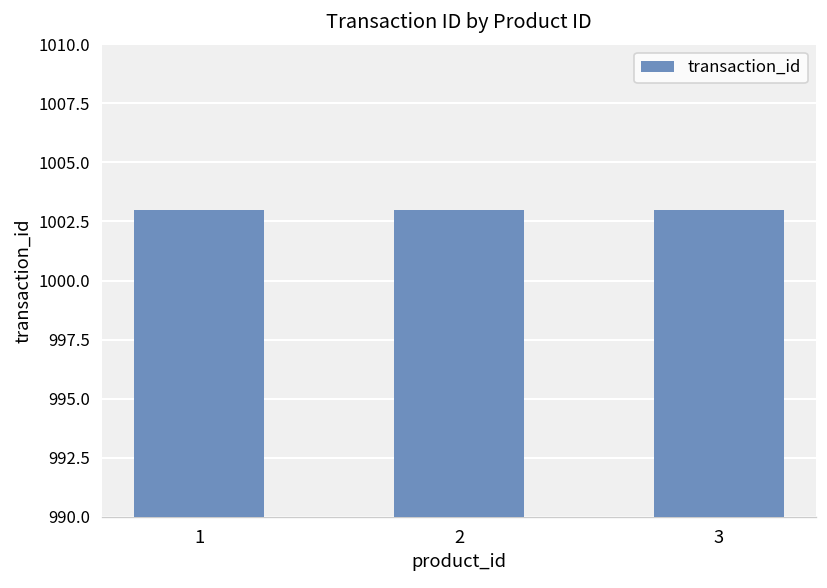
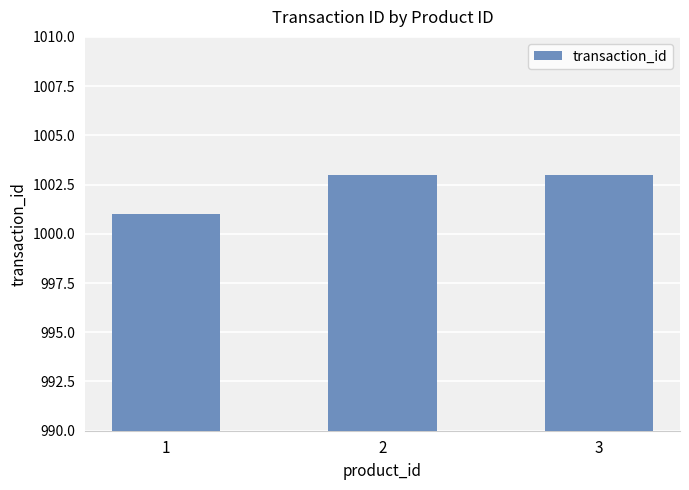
1: 1003 -> 1001
